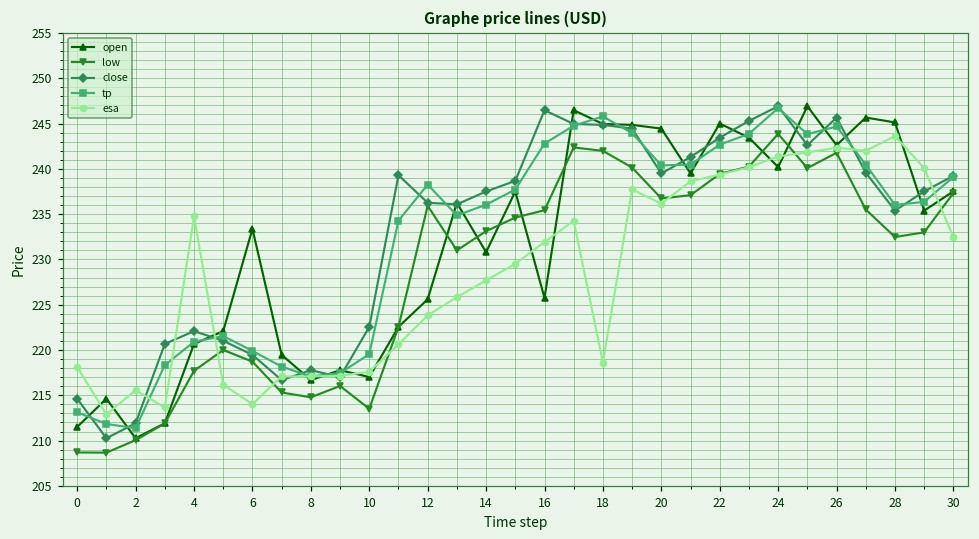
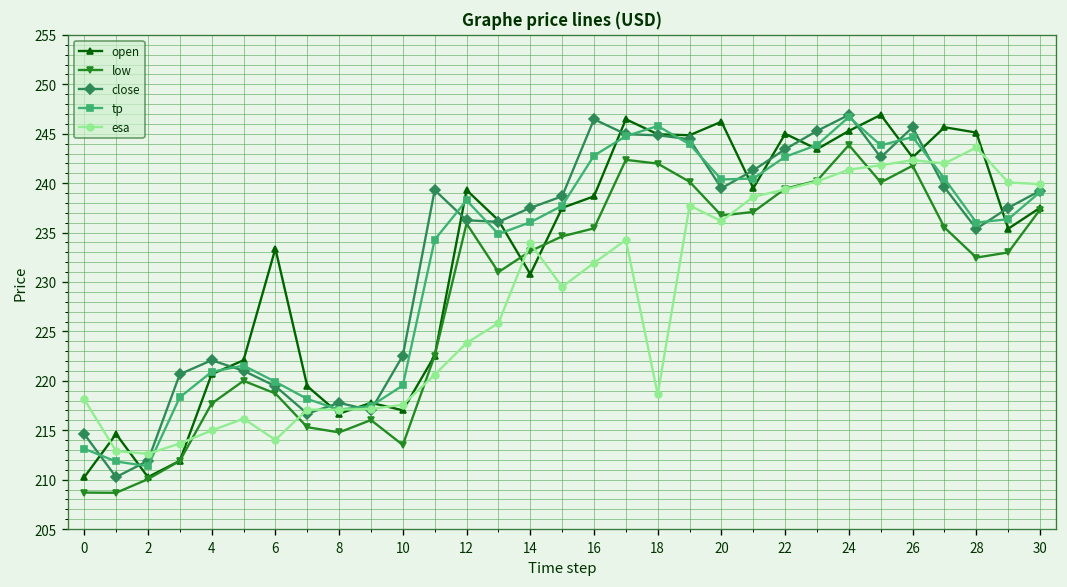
open, 0: 212 -> 210
esa, 2: 216 -> 213
esa, 4: 235 -> 215
open, 12: 226 -> 239
esa, 14: 228 -> 234
open, 16: 226 -> 239
open, 20: 244 -> 246
open, 24: 240 -> 245
esa, 30: 232 -> 240
